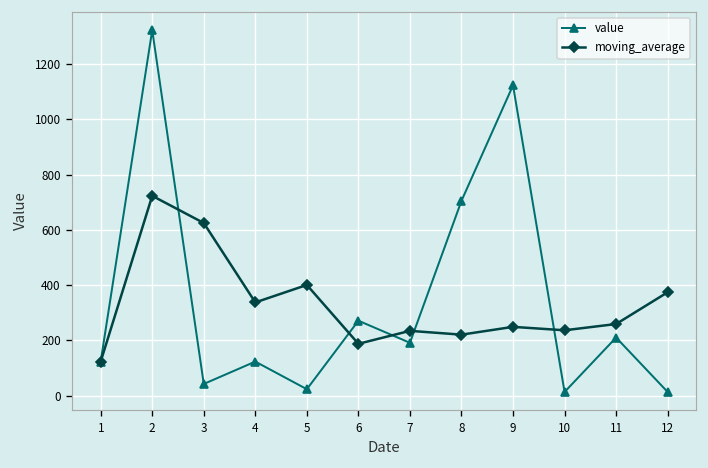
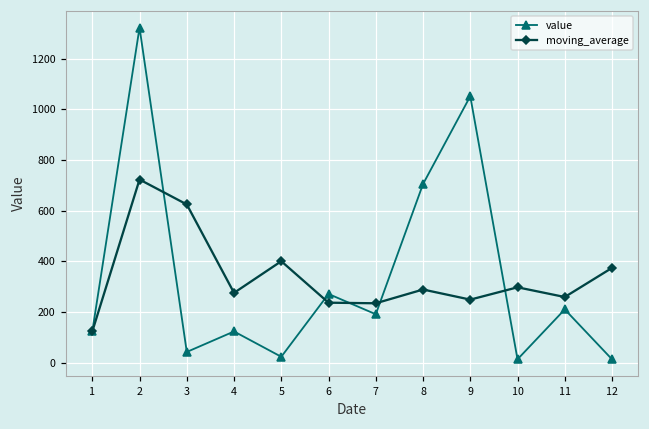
moving_average, 4: 340 -> 280
moving_average, 6: 190 -> 240
moving_average, 8: 220 -> 290
value, 9: 1120 -> 1050
moving_average, 10: 240 -> 300
